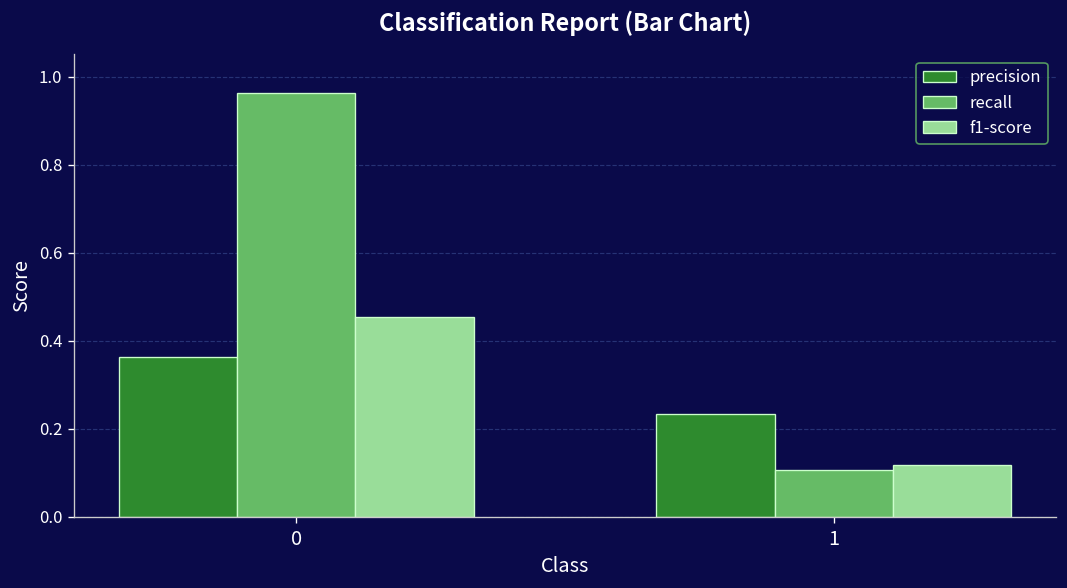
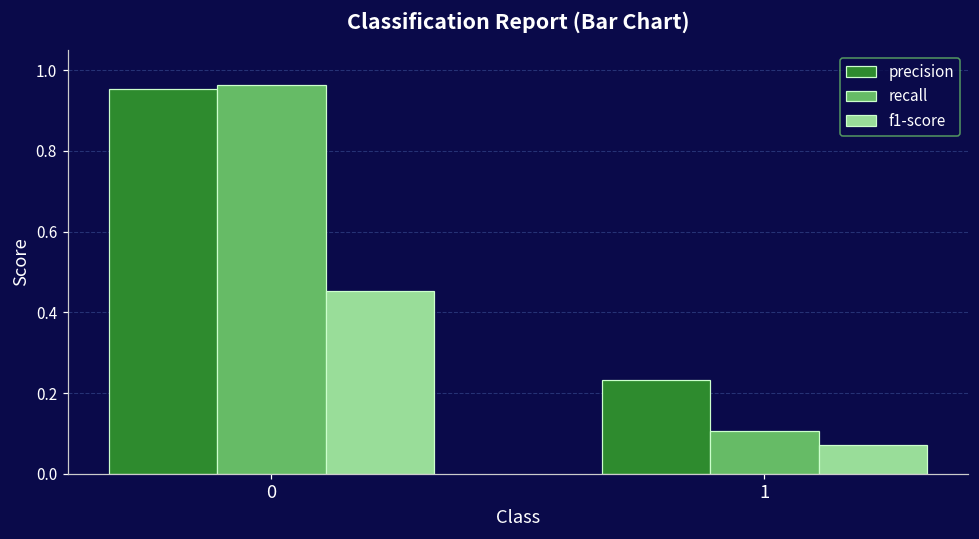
precision, 0: 0.36 -> 0.95
f1-score, 1: 0.12 -> 0.07
